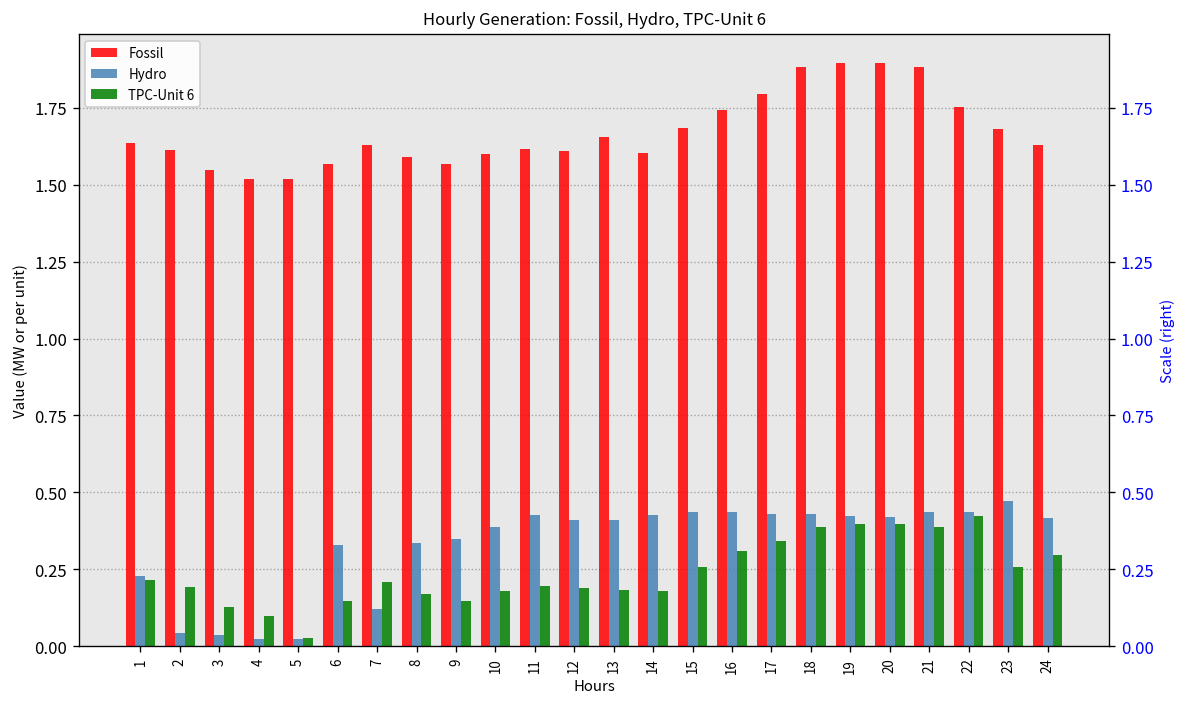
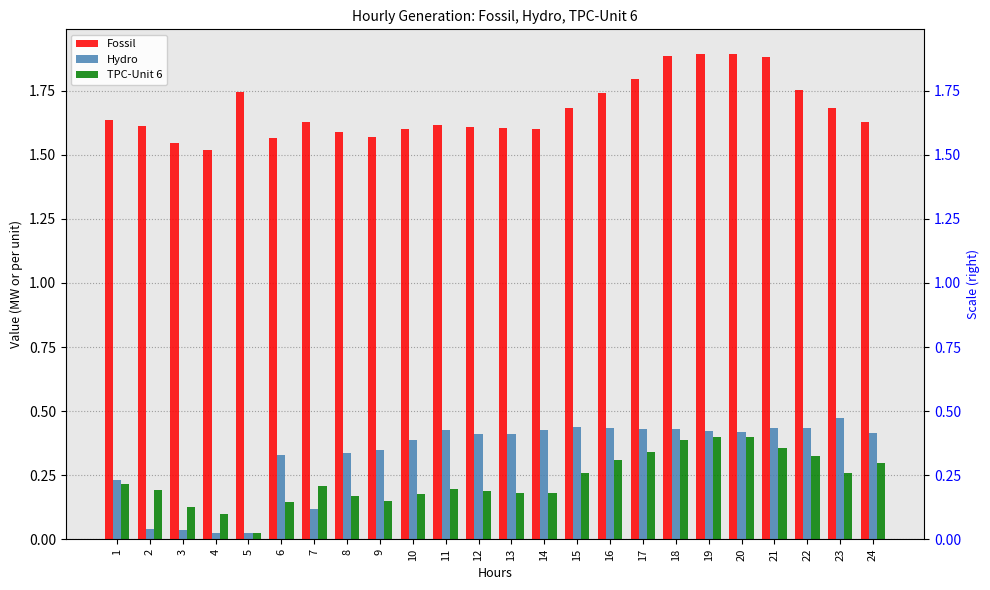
Fossil, 5: 1.52 -> 1.74
Fossil, 13: 1.66 -> 1.60
TPC-Unit 6, 21: 0.39 -> 0.36
TPC-Unit 6, 22: 0.42 -> 0.32
